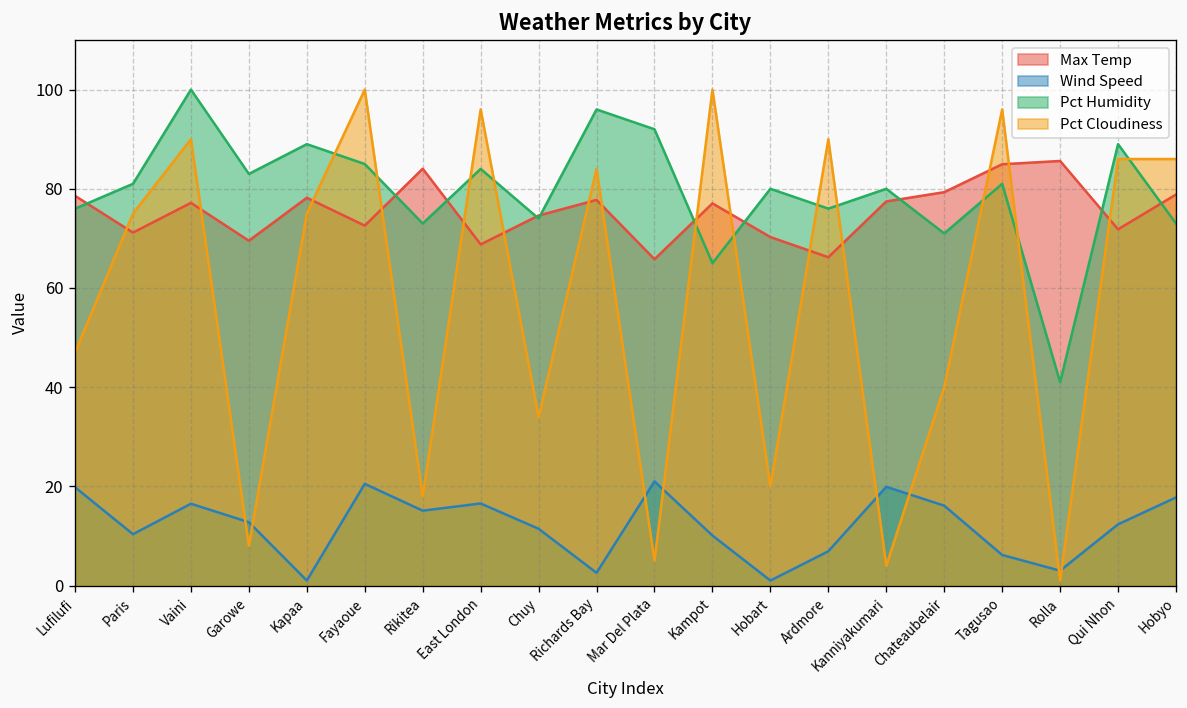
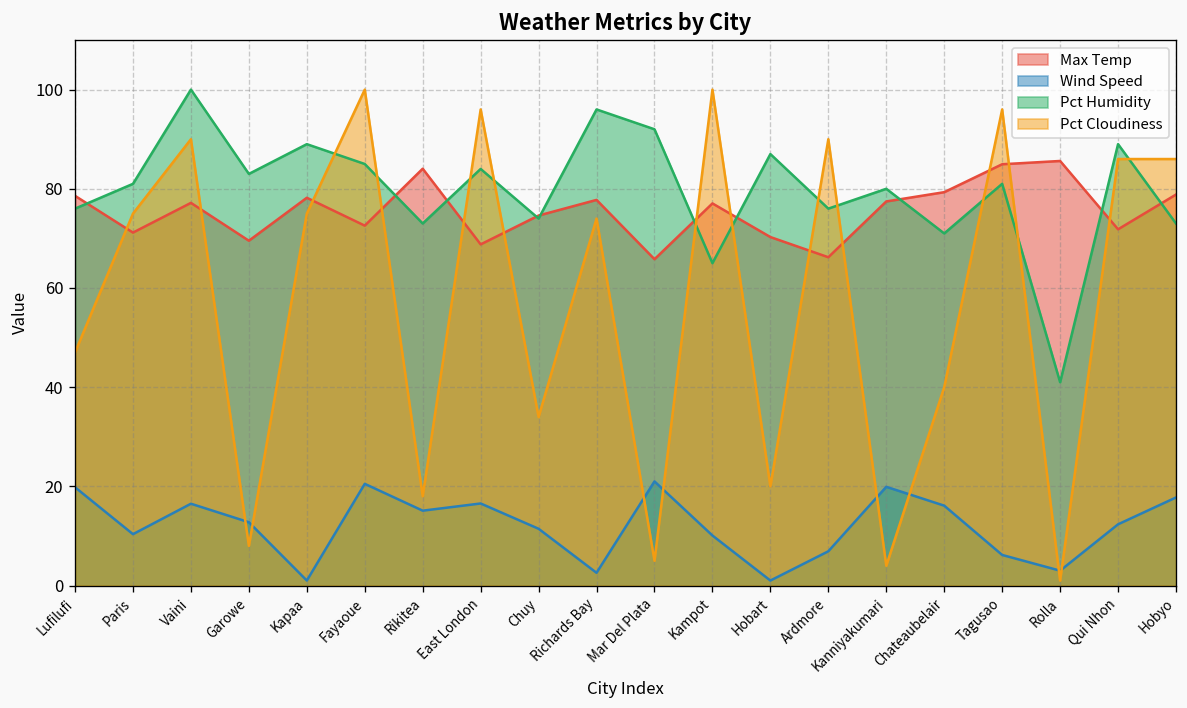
Pct Cloudiness, Richards Bay: 84 -> 74
Pct Humidity, Hobart: 80 -> 87
